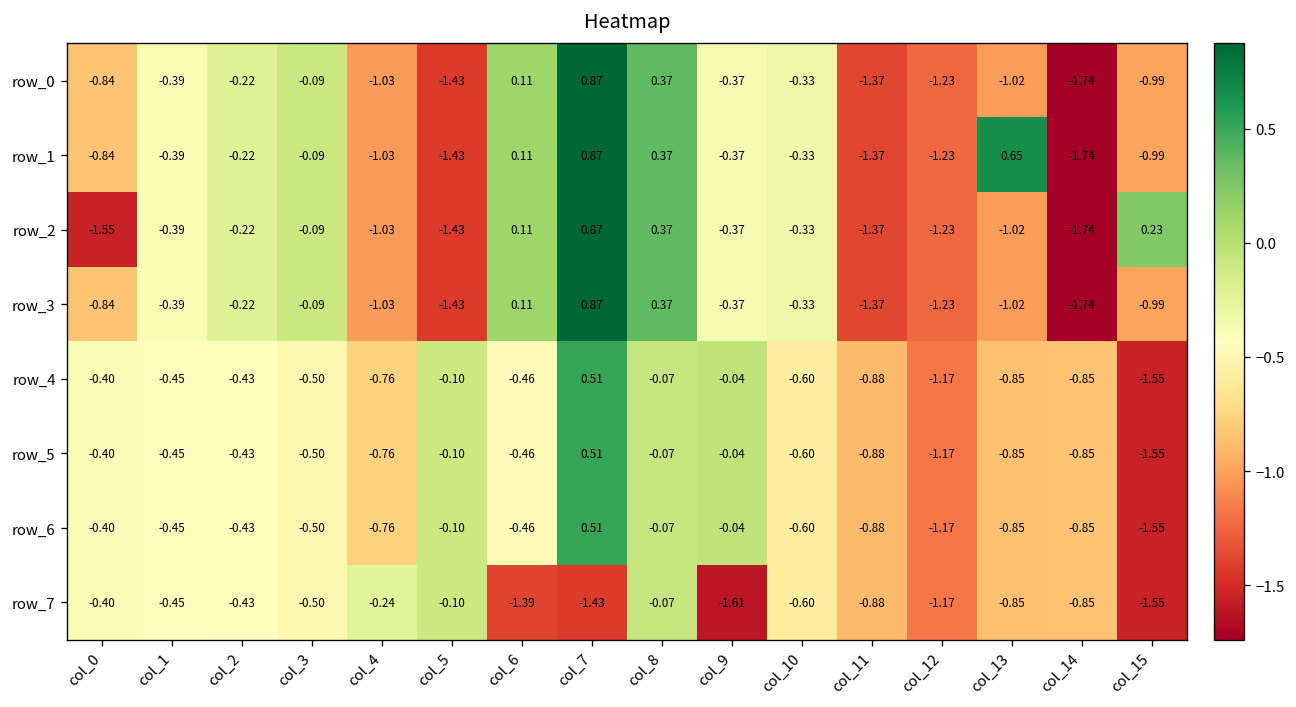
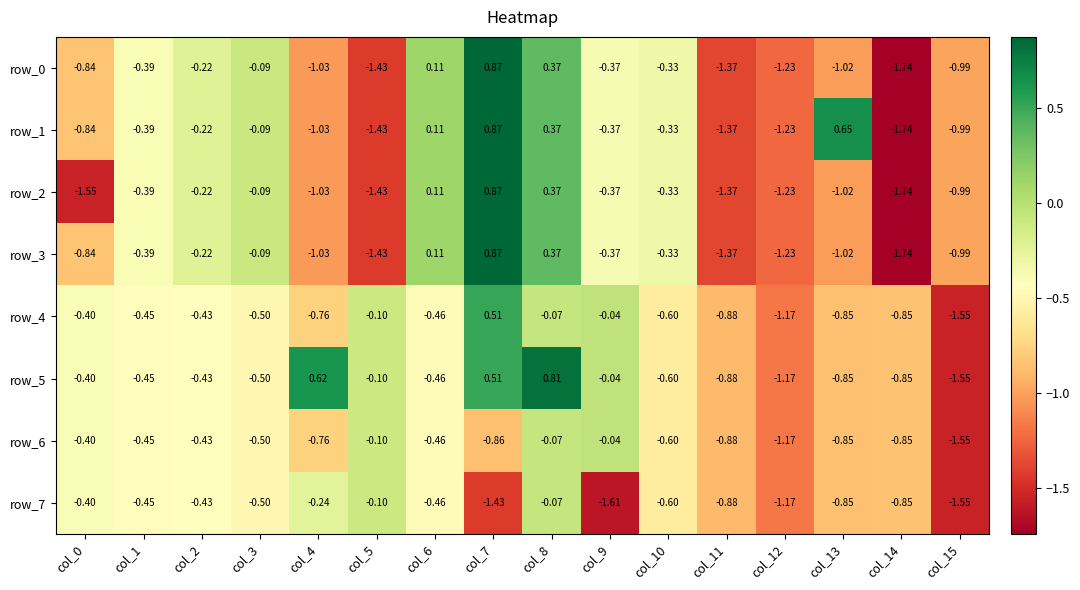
row_2, col_15: 0.23 -> -0.99
row_5, col_4: -0.76 -> 0.62
row_5, col_8: -0.07 -> 0.81
row_6, col_7: 0.51 -> -0.86
row_7, col_6: -1.39 -> -0.46
